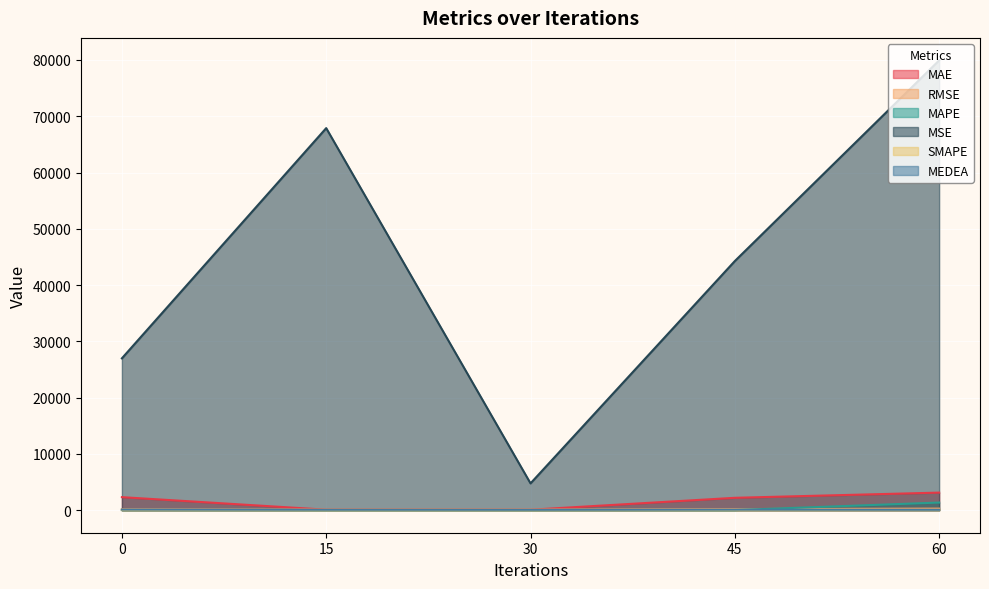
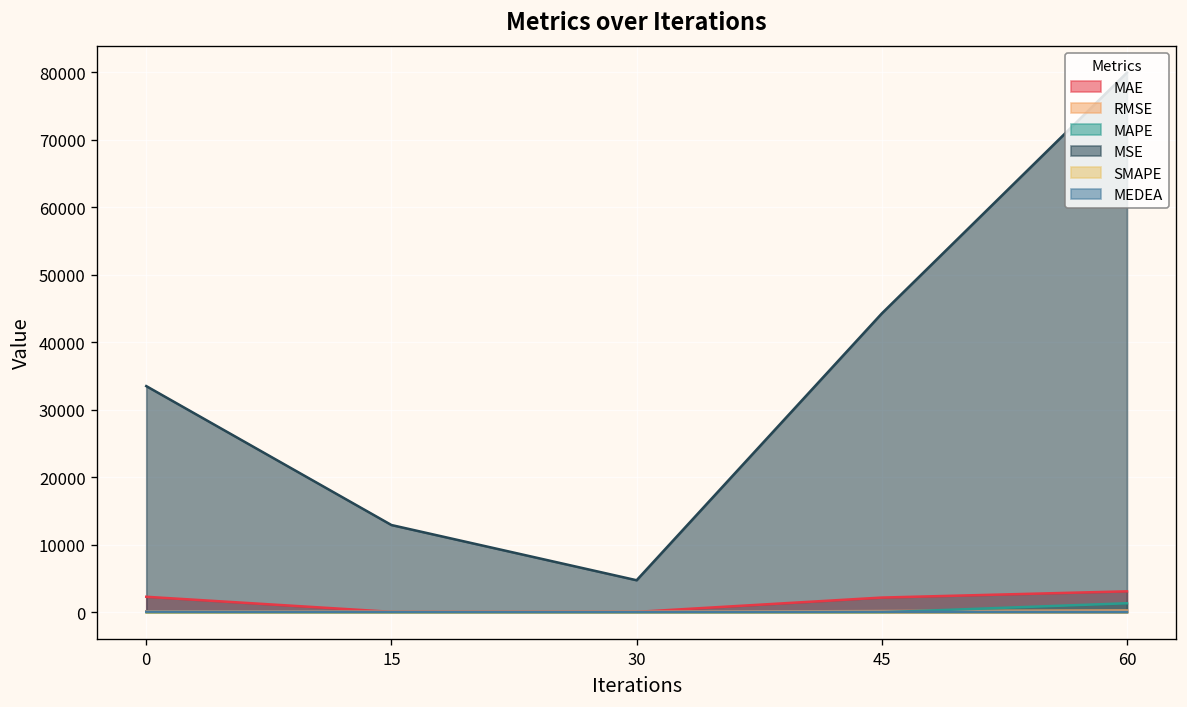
MSE, 0: 27000 -> 34000
MSE, 15: 68000 -> 13000
